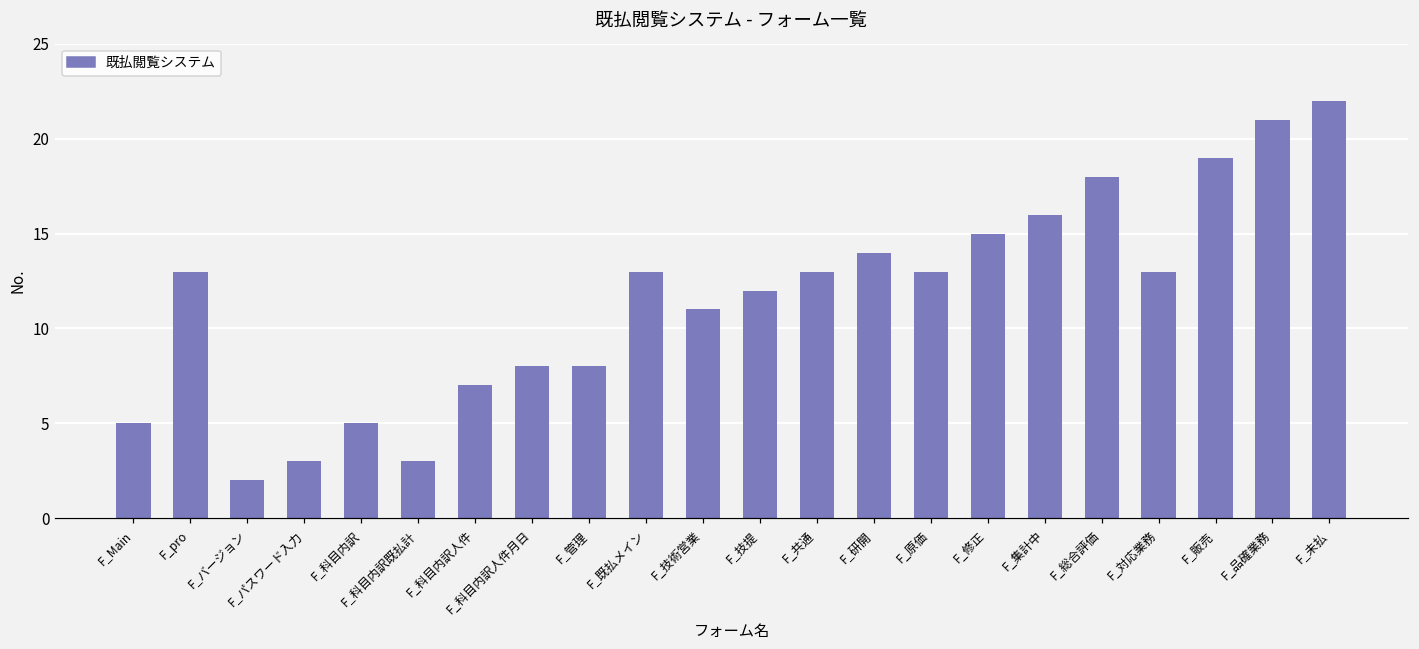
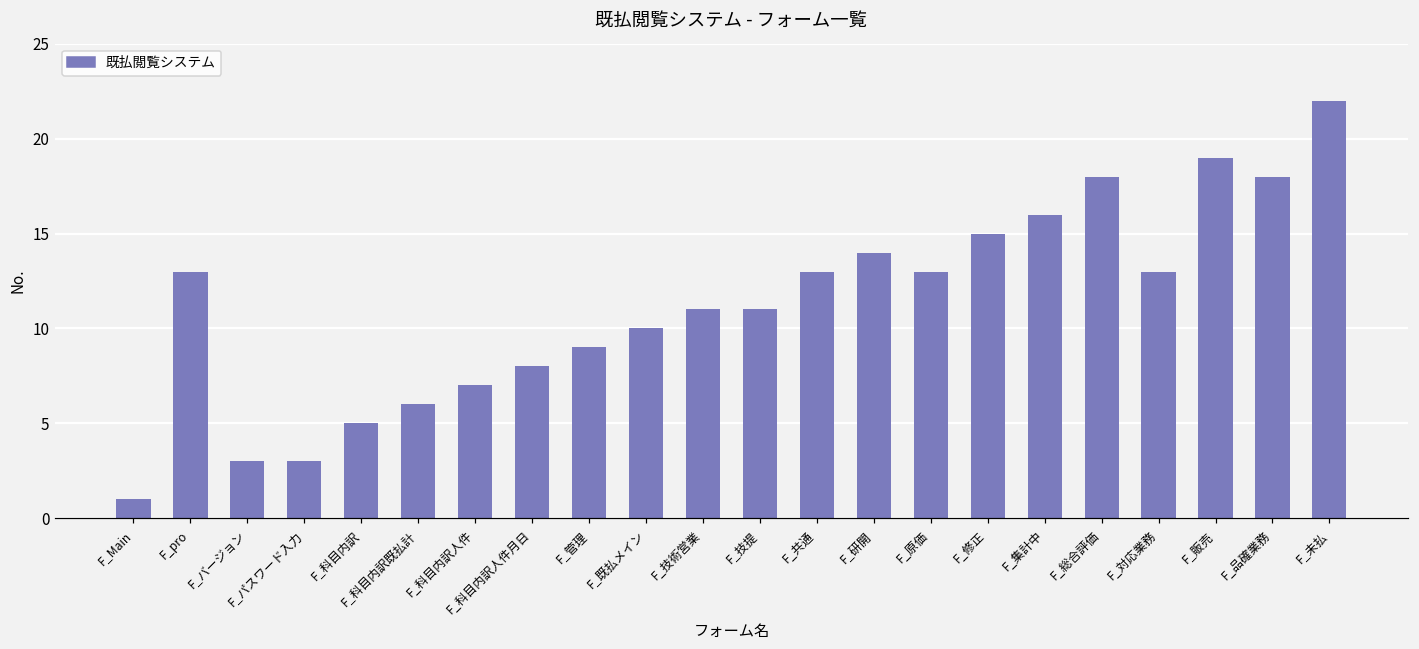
F_Main: 5 -> 1
F_バージョン: 2 -> 3
F_科目内訳既払計: 3 -> 6
F_管理: 8 -> 9
F_既払メイン: 13 -> 10
F_技提: 12 -> 11
F_品確業務: 21 -> 18
